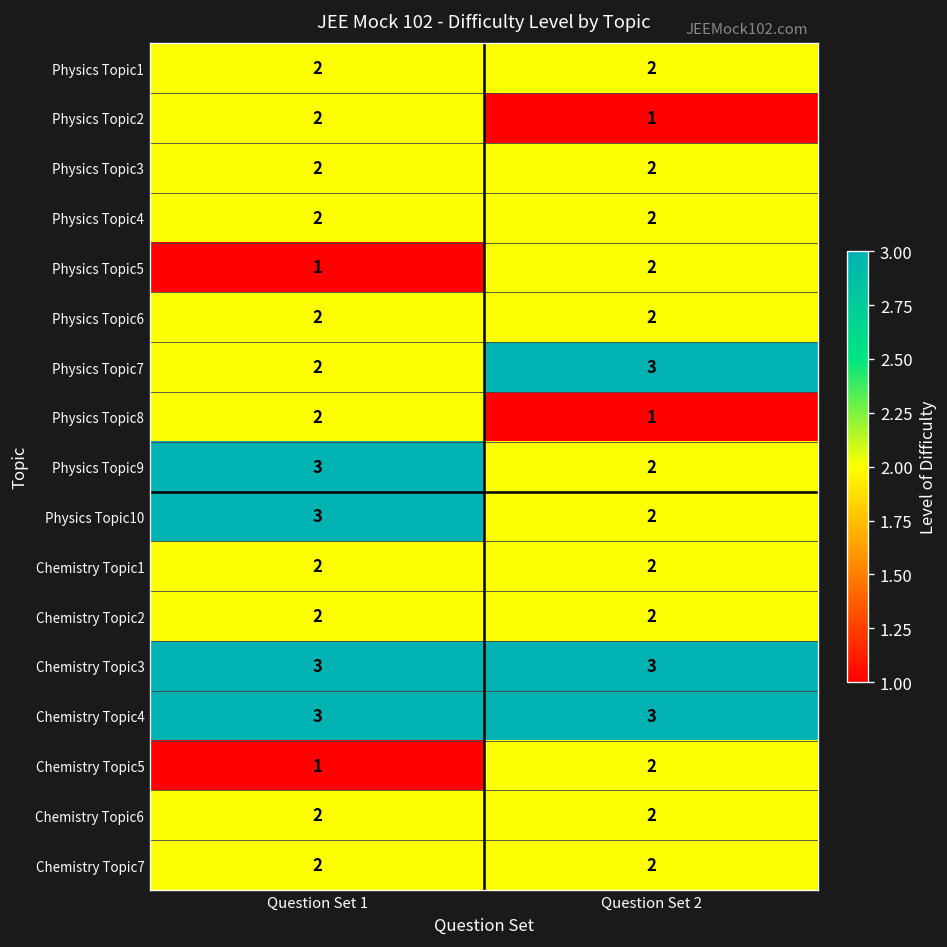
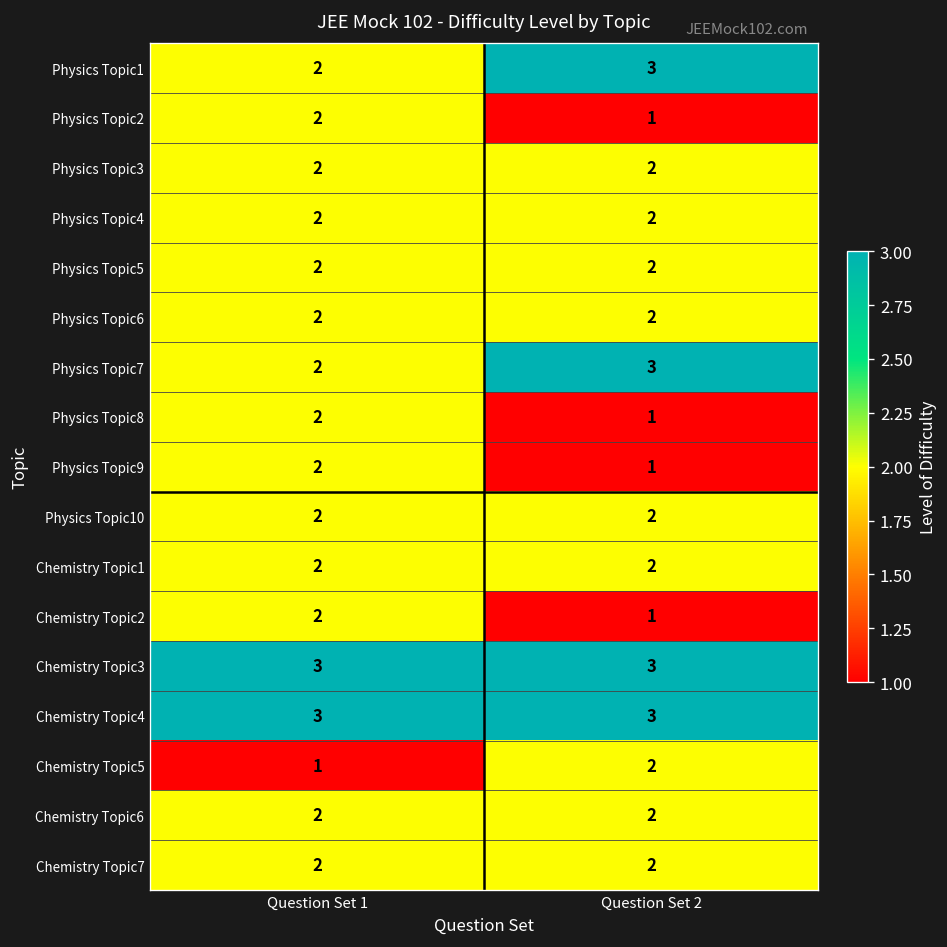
Physics Topic1, Question Set 2: 2 -> 3
Physics Topic5, Question Set 1: 1 -> 2
Physics Topic9, Question Set 1: 3 -> 2
Physics Topic9, Question Set 2: 2 -> 1
Physics Topic10, Question Set 1: 3 -> 2
Chemistry Topic2, Question Set 2: 2 -> 1
